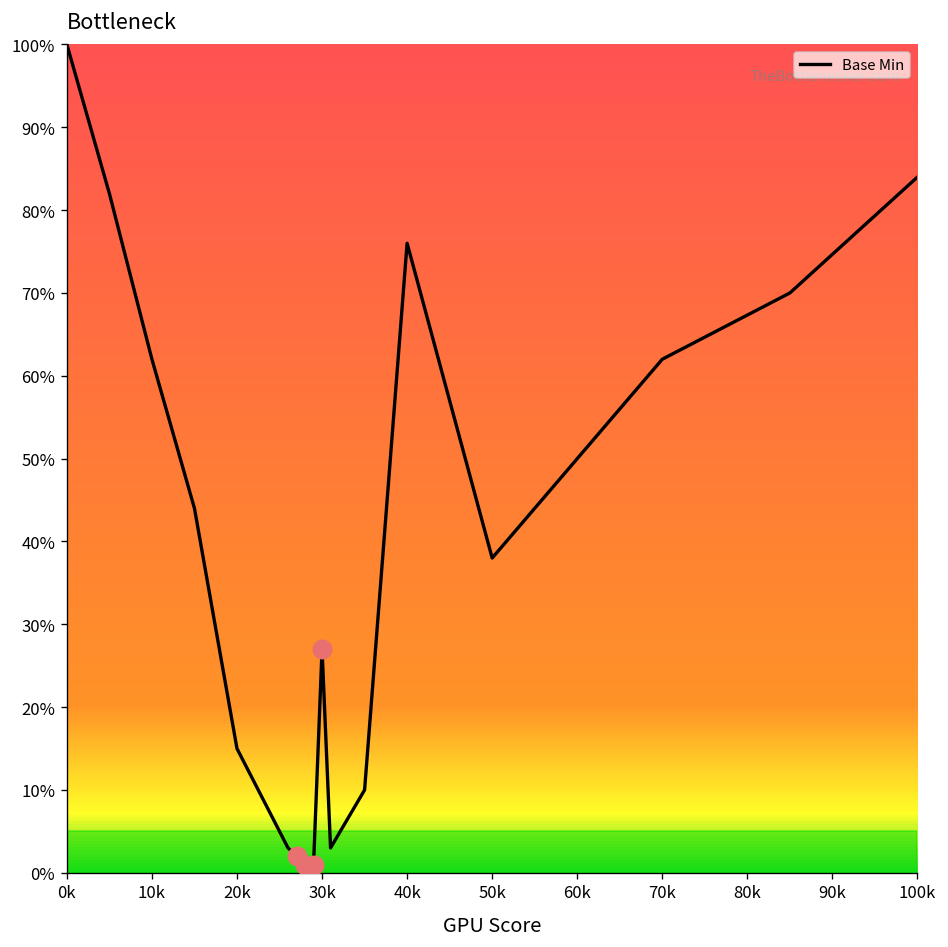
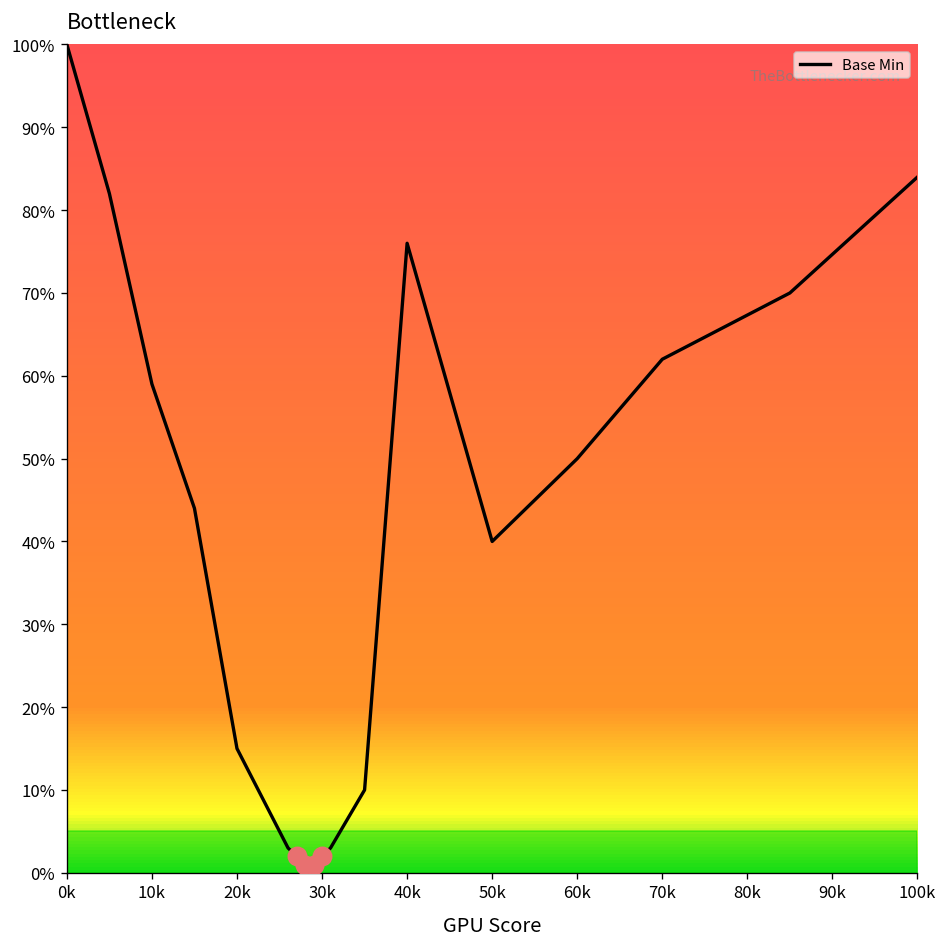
Base Min, 10k: 62% -> 59%
Base Min, 30k: 27% -> 2%
Base Min, 50k: 38% -> 40%
